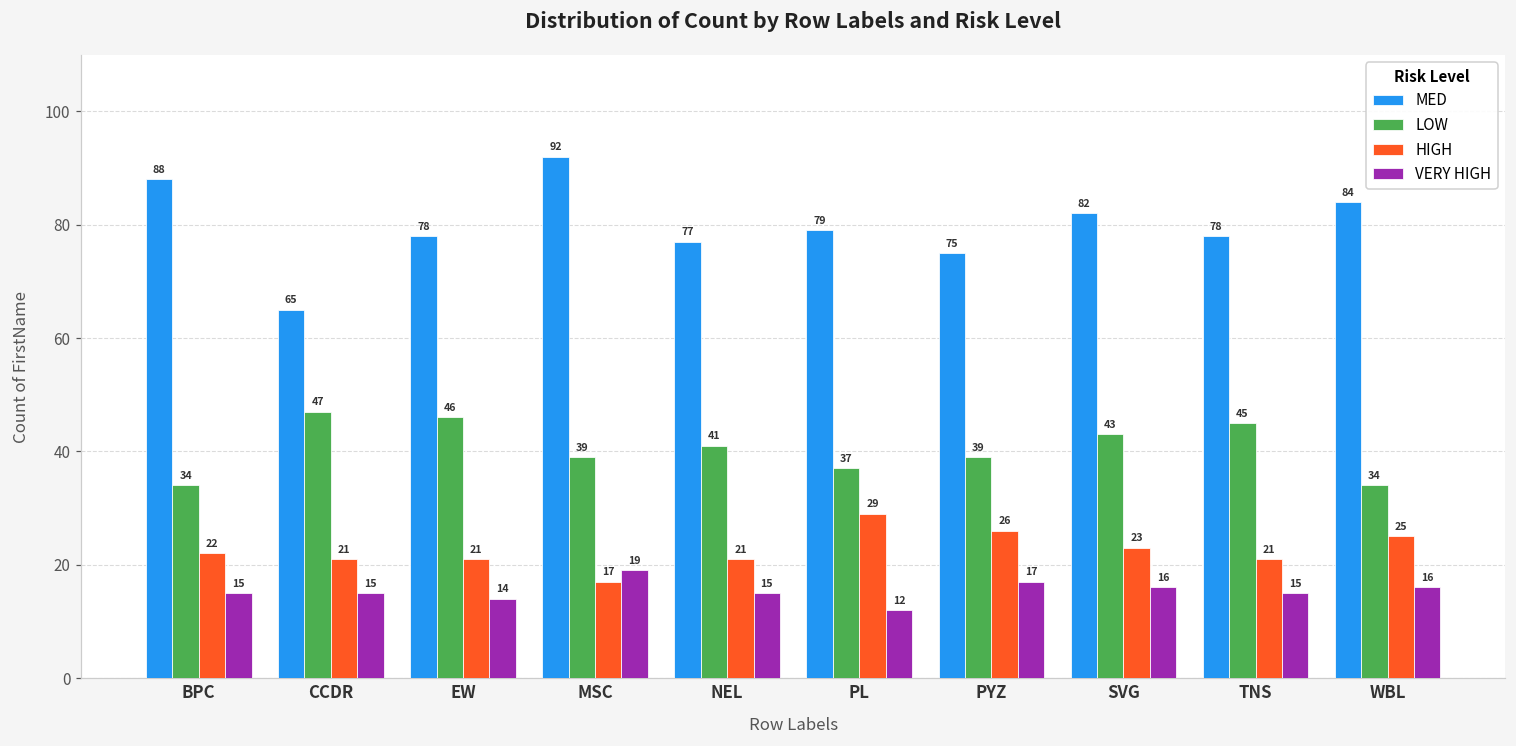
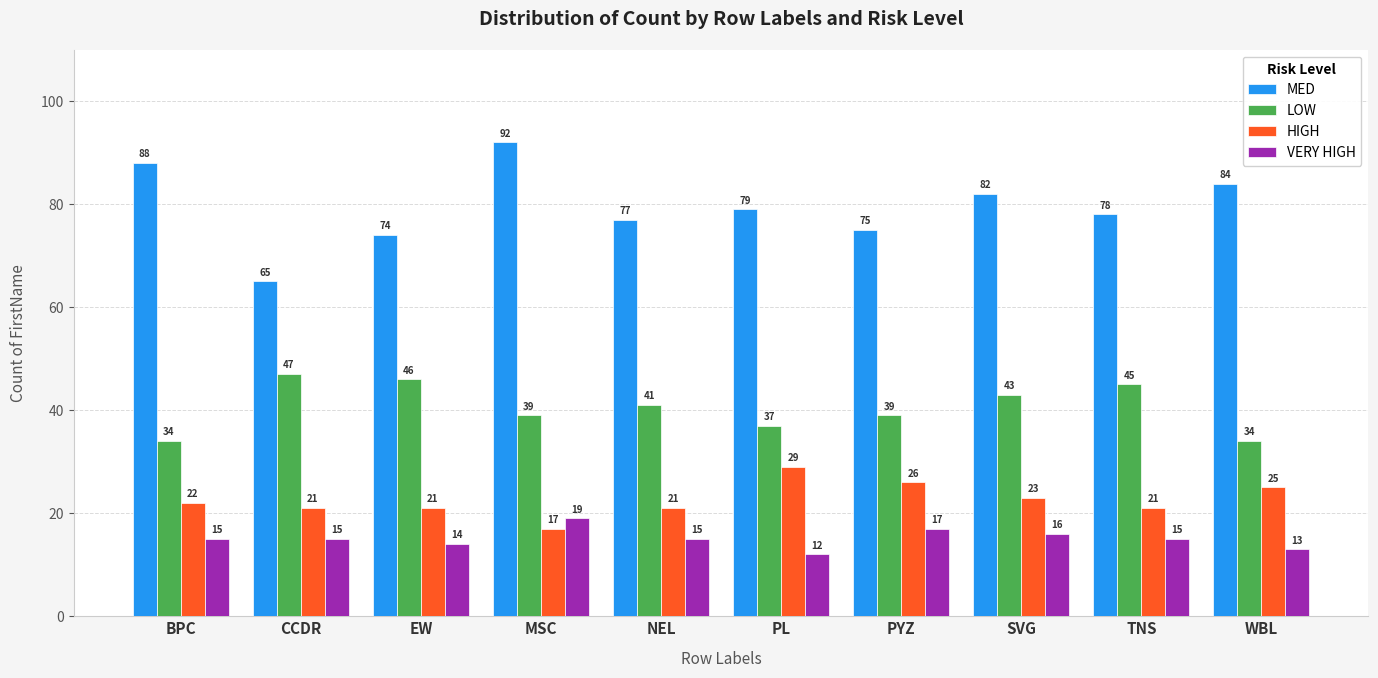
MED, EW: 78 -> 74
VERY HIGH, WBL: 16 -> 13
